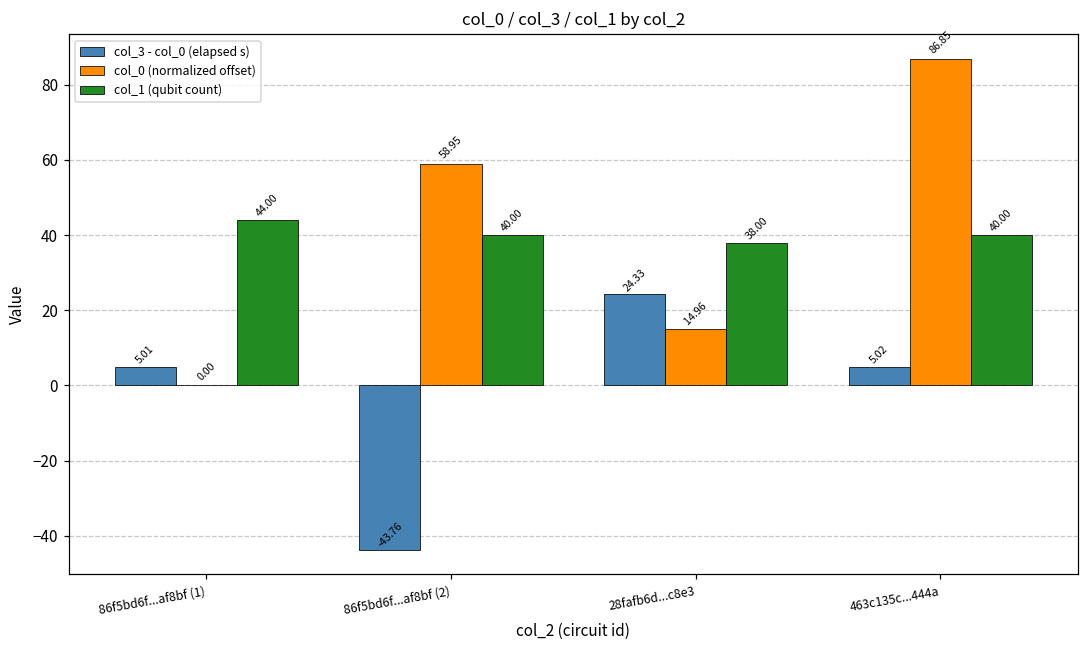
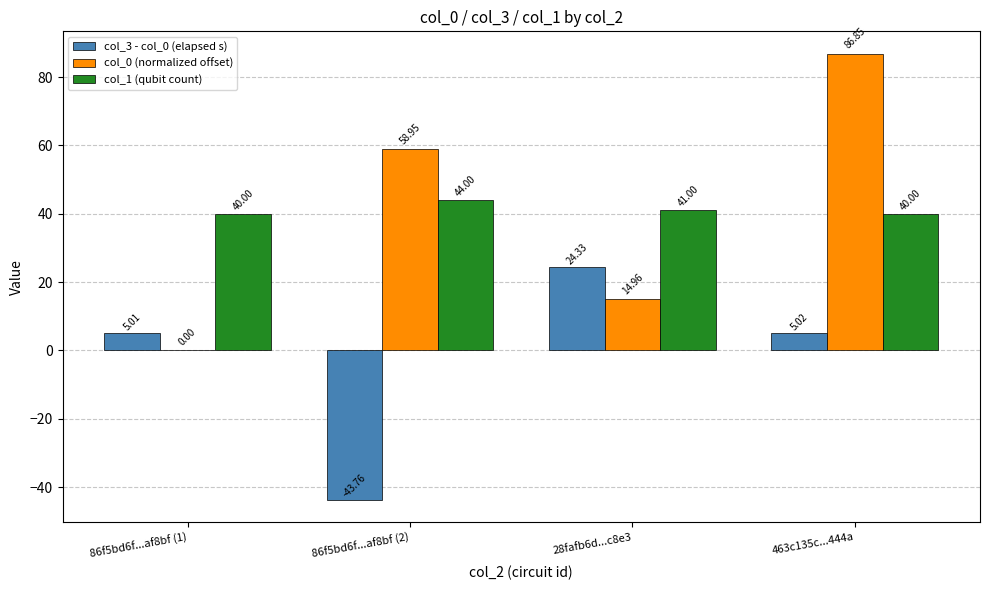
col_1 (qubit count), 86f5bd6f...af8bf (1): 44.00 -> 40.00
col_1 (qubit count), 86f5bd6f...af8bf (2): 40.00 -> 44.00
col_1 (qubit count), 28fafb6d...c8e3: 38.00 -> 41.00
